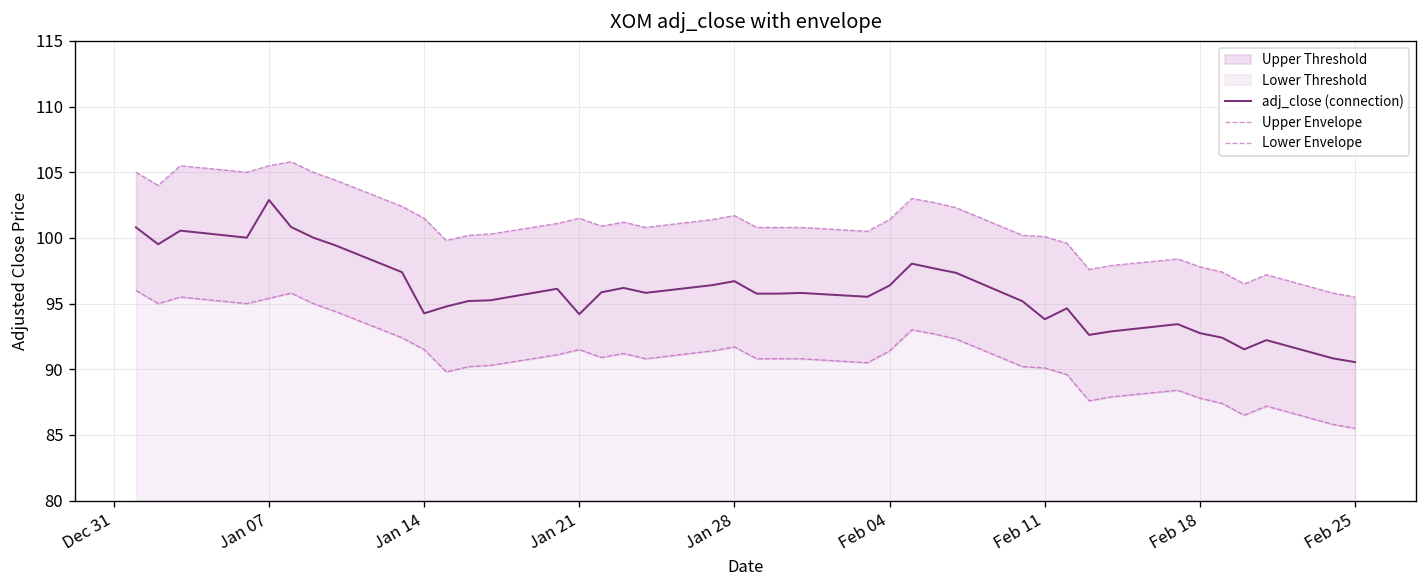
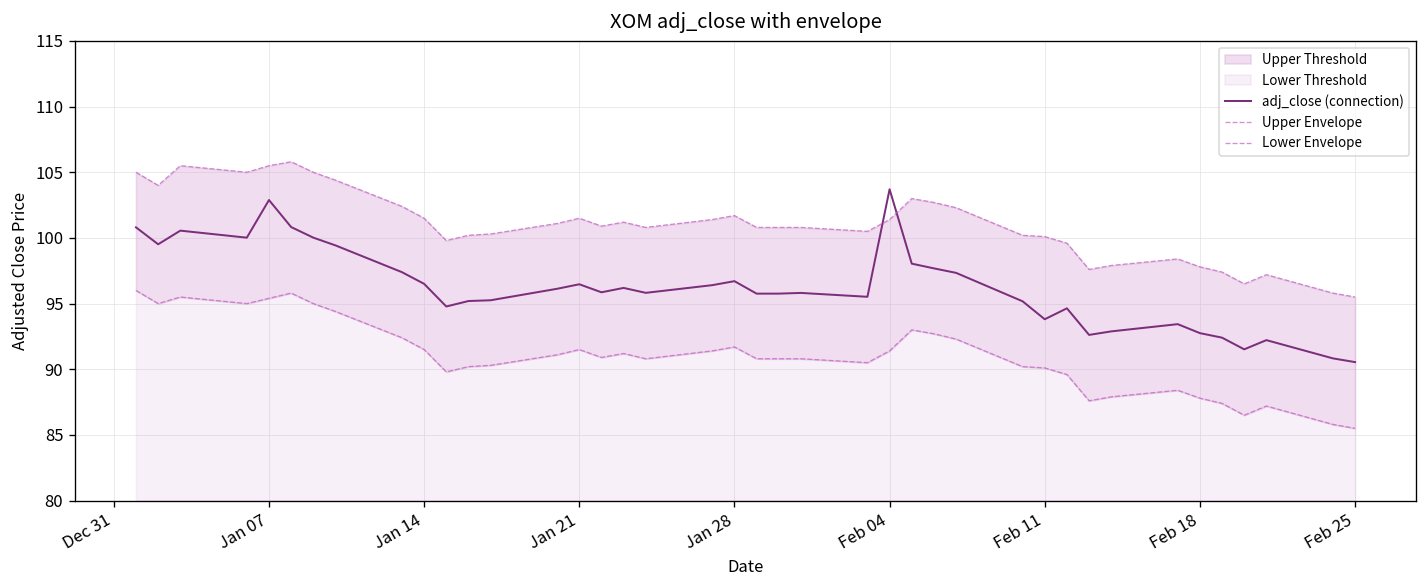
adj_close (connection), Jan 14: 94.3 -> 96.5
adj_close (connection), Jan 21: 94.2 -> 96.5
adj_close (connection), Feb 04: 96.4 -> 103.7
